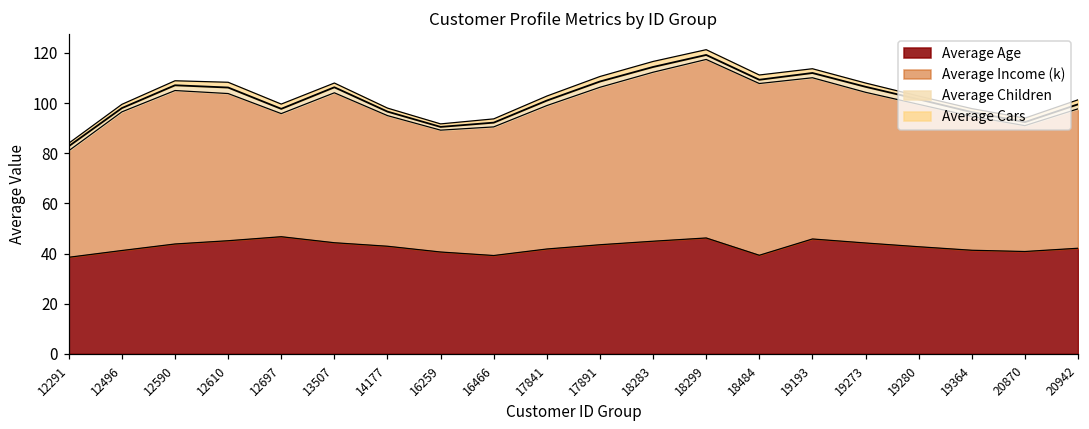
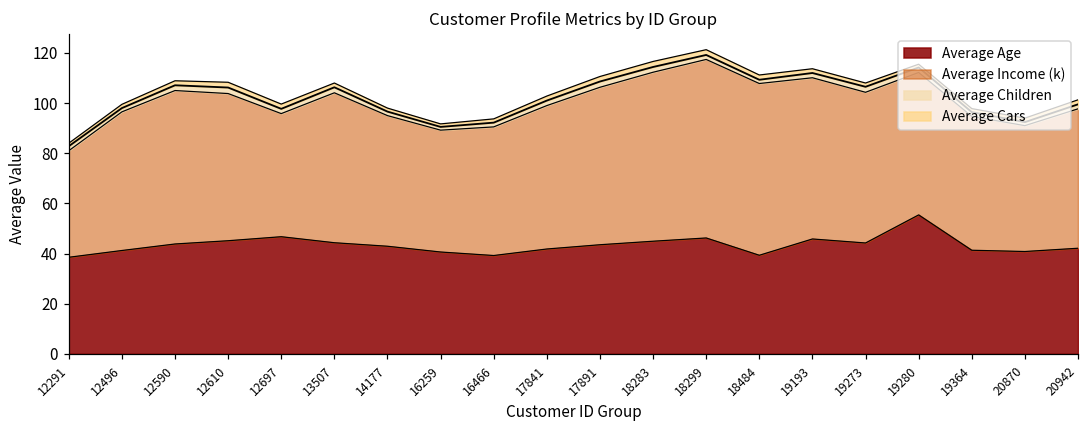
Average Age, 19280: 43 -> 55
